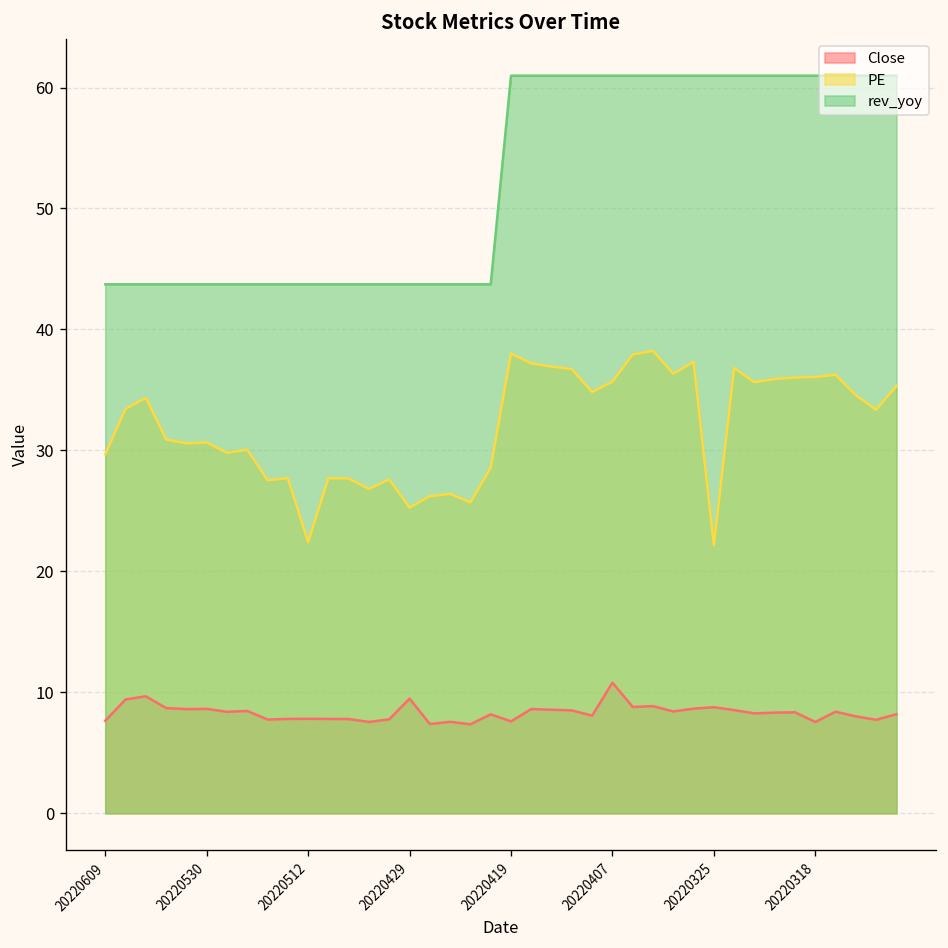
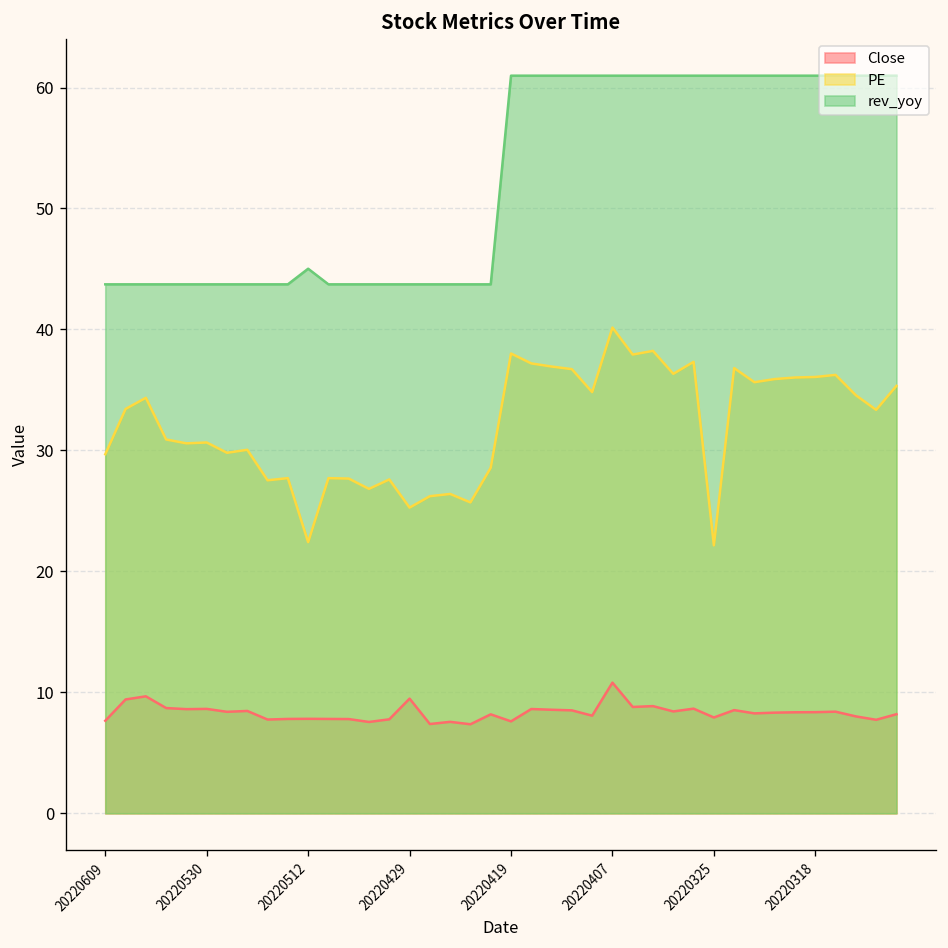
rev_yoy, 20220512: 43.7 -> 45.0
PE, 20220407: 35.7 -> 40.2
Close, 20220325: 8.8 -> 7.9
Close, 20220318: 7.6 -> 8.4
